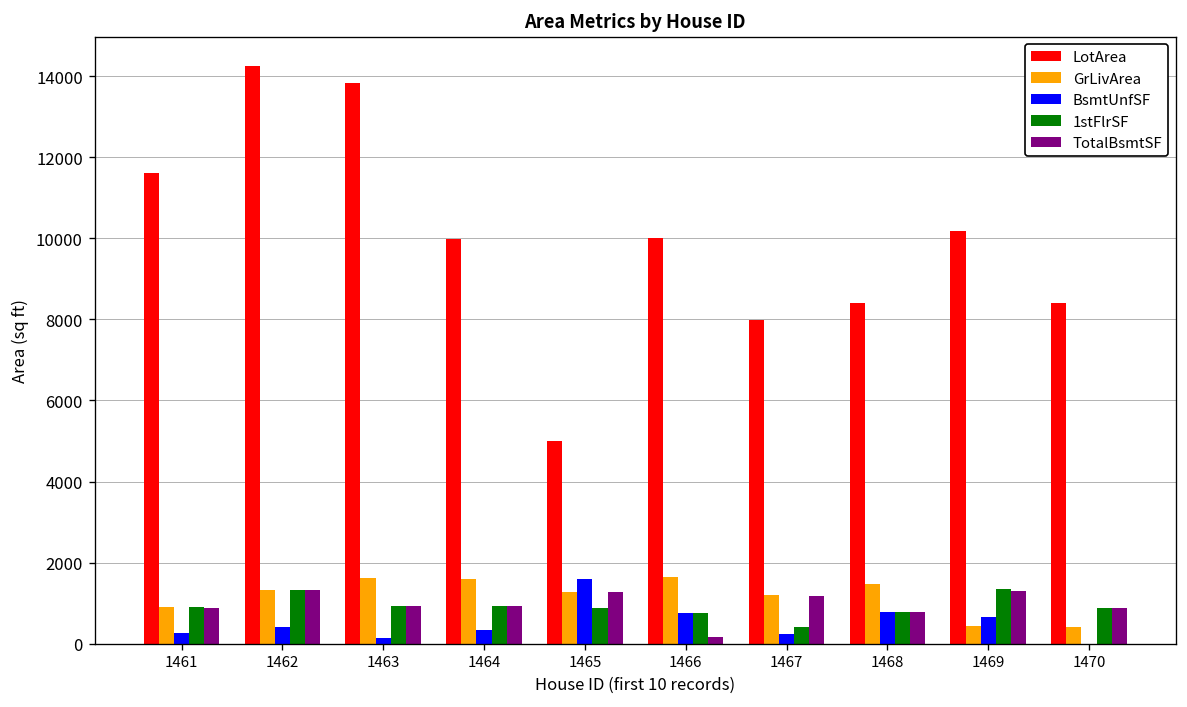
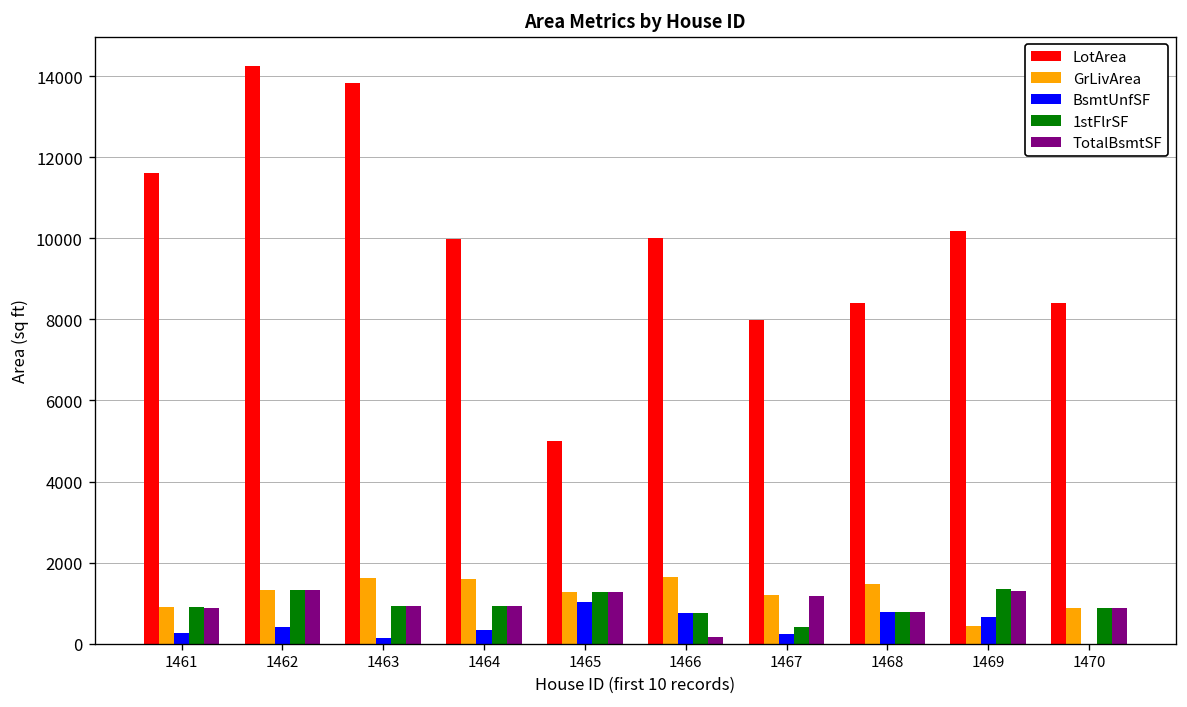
BsmtUnfSF, 1465: 1600 -> 1000
1stFlrSF, 1465: 900 -> 1300
GrLivArea, 1470: 400 -> 900
